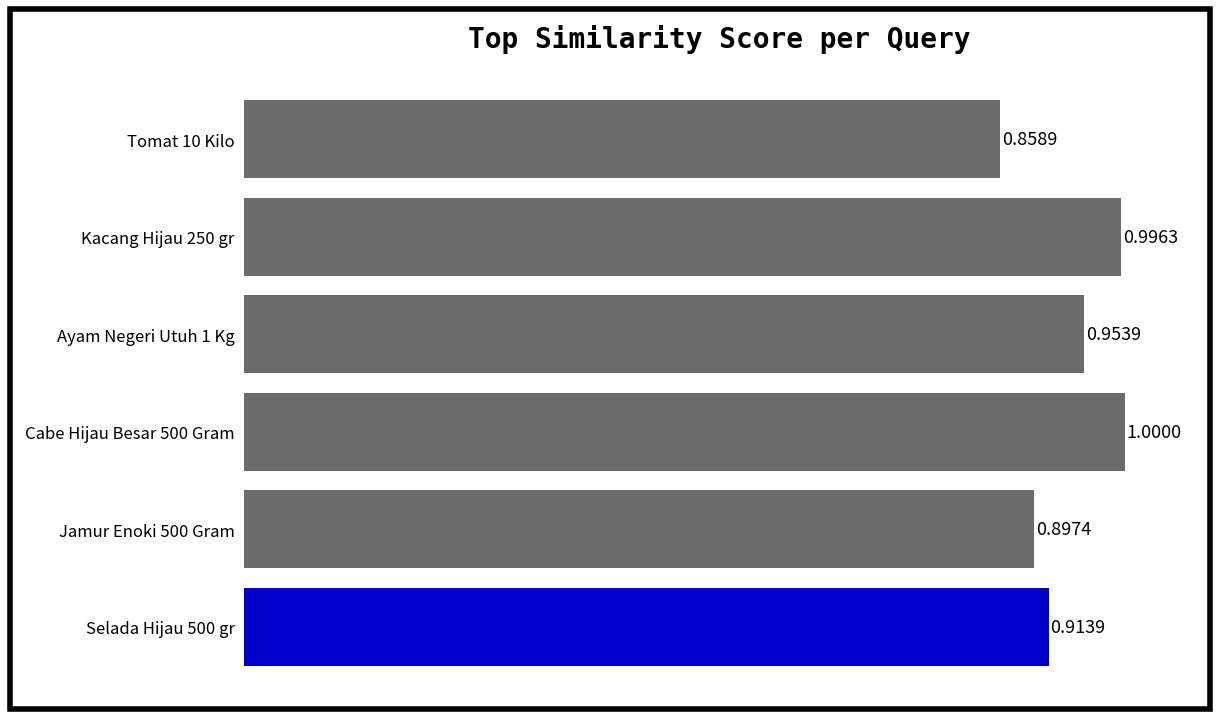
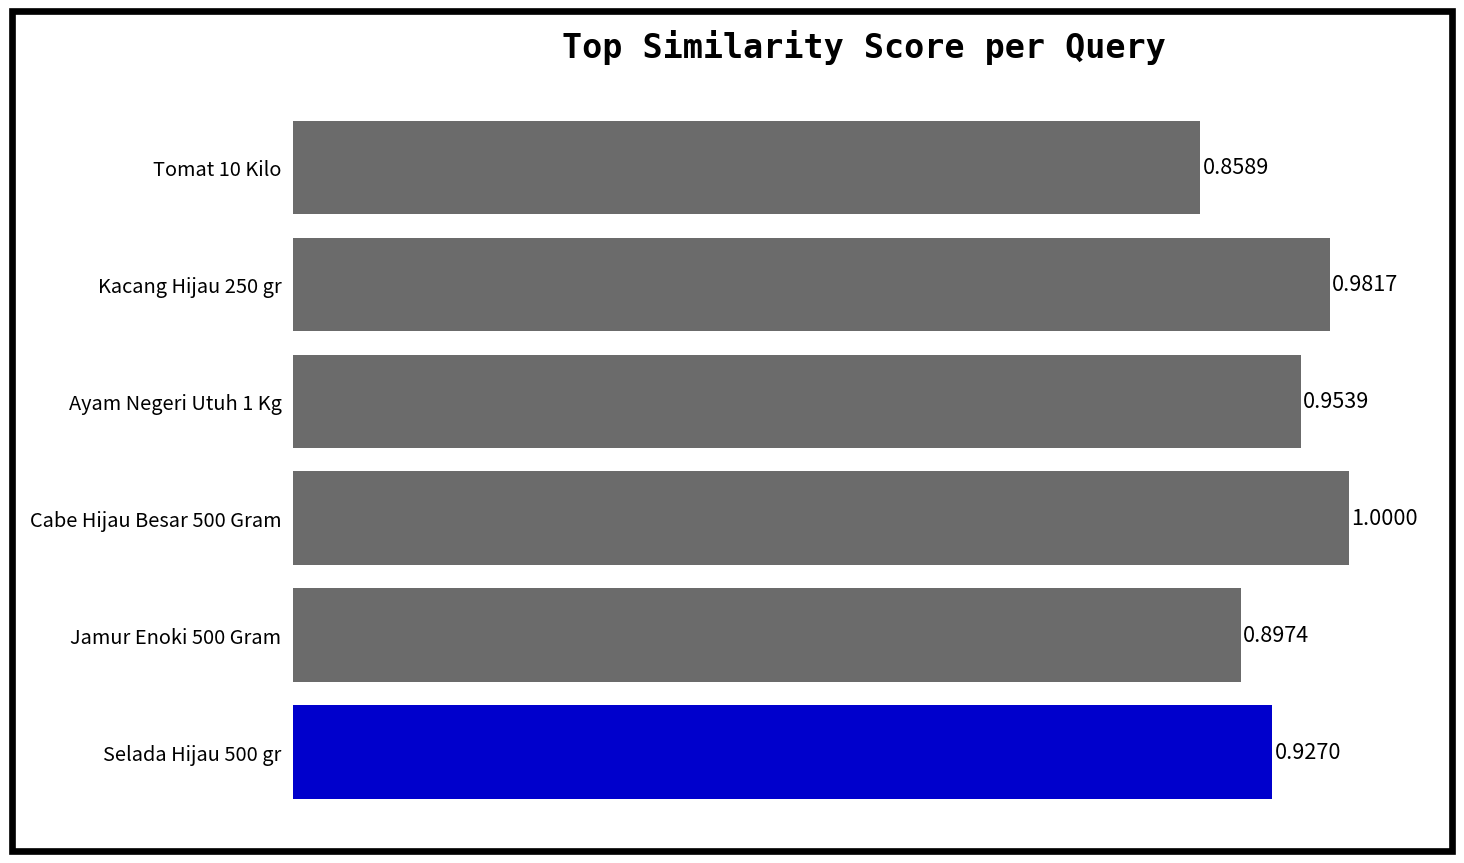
Kacang Hijau 250 gr: 0.9963 -> 0.9817
Selada Hijau 500 gr: 0.9139 -> 0.9270
